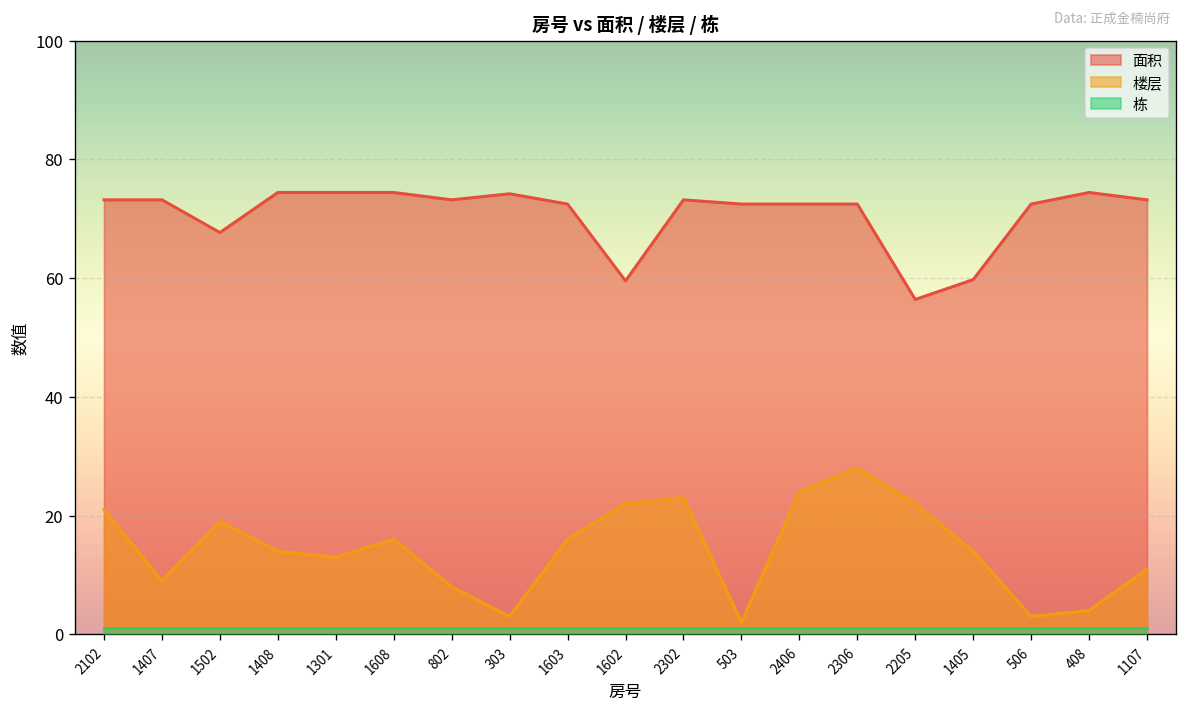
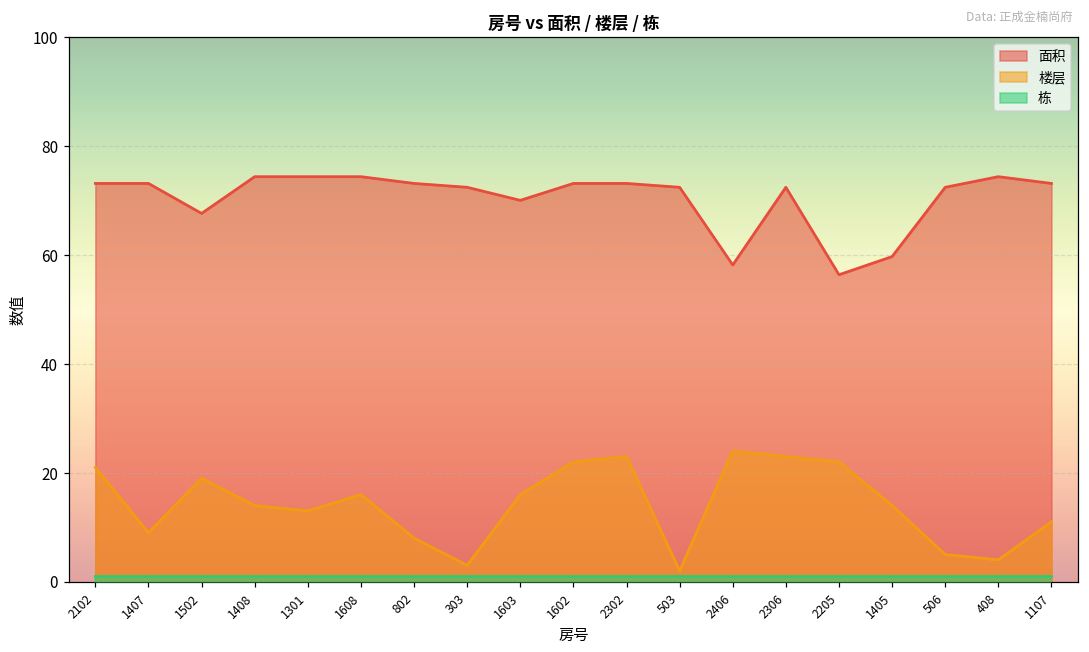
面积, 303: 74 -> 72
面积, 1603: 72 -> 70
面积, 1602: 60 -> 73
面积, 2406: 72 -> 58
楼层, 2306: 28 -> 23
楼层, 506: 3 -> 5
